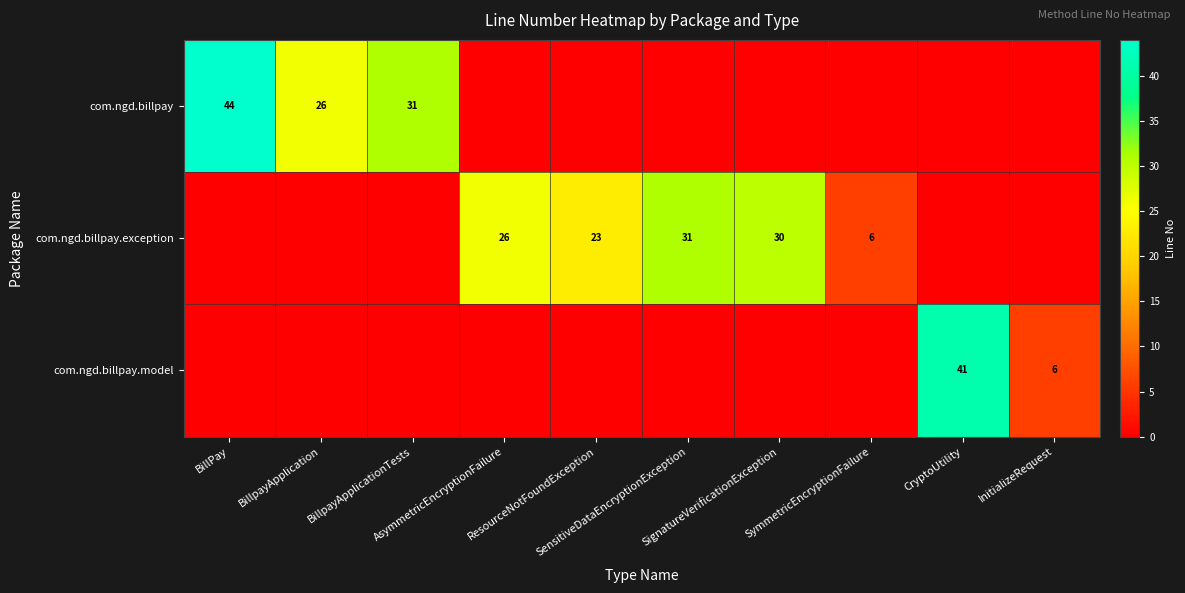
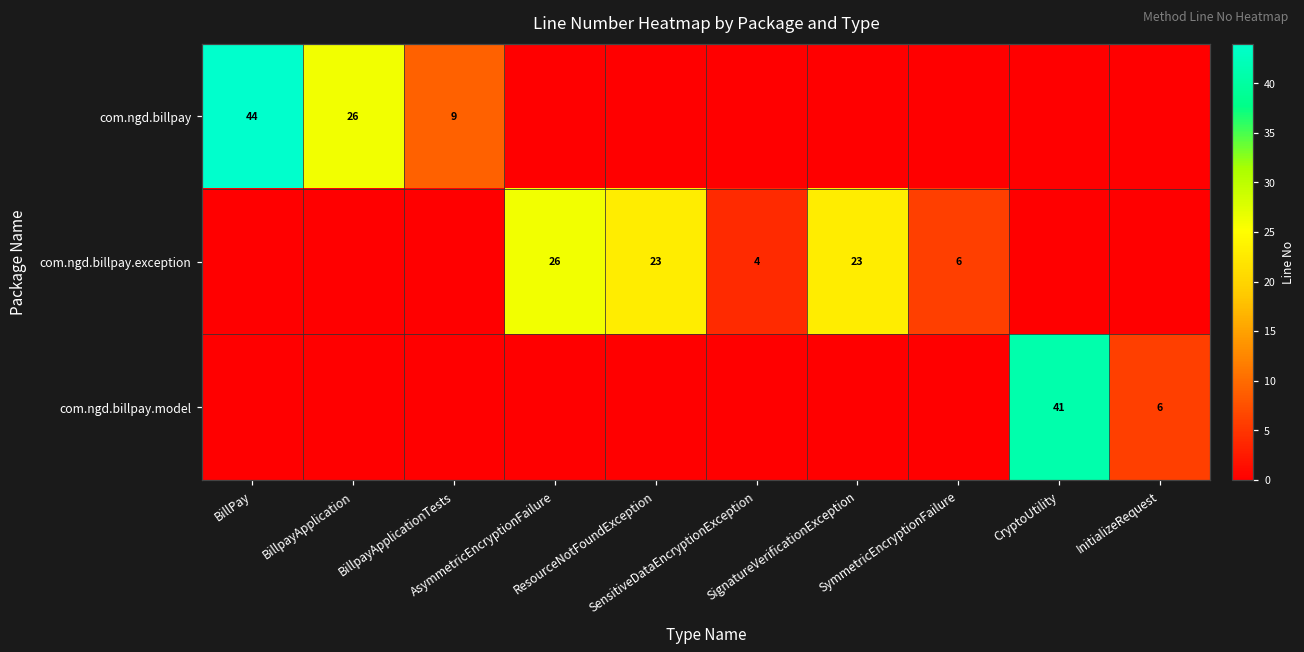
com.ngd.billpay, BillpayApplicationTests: 31 -> 9
com.ngd.billpay.exception, SensitiveDataEncryptionException: 31 -> 4
com.ngd.billpay.exception, SignatureVerificationException: 30 -> 23
